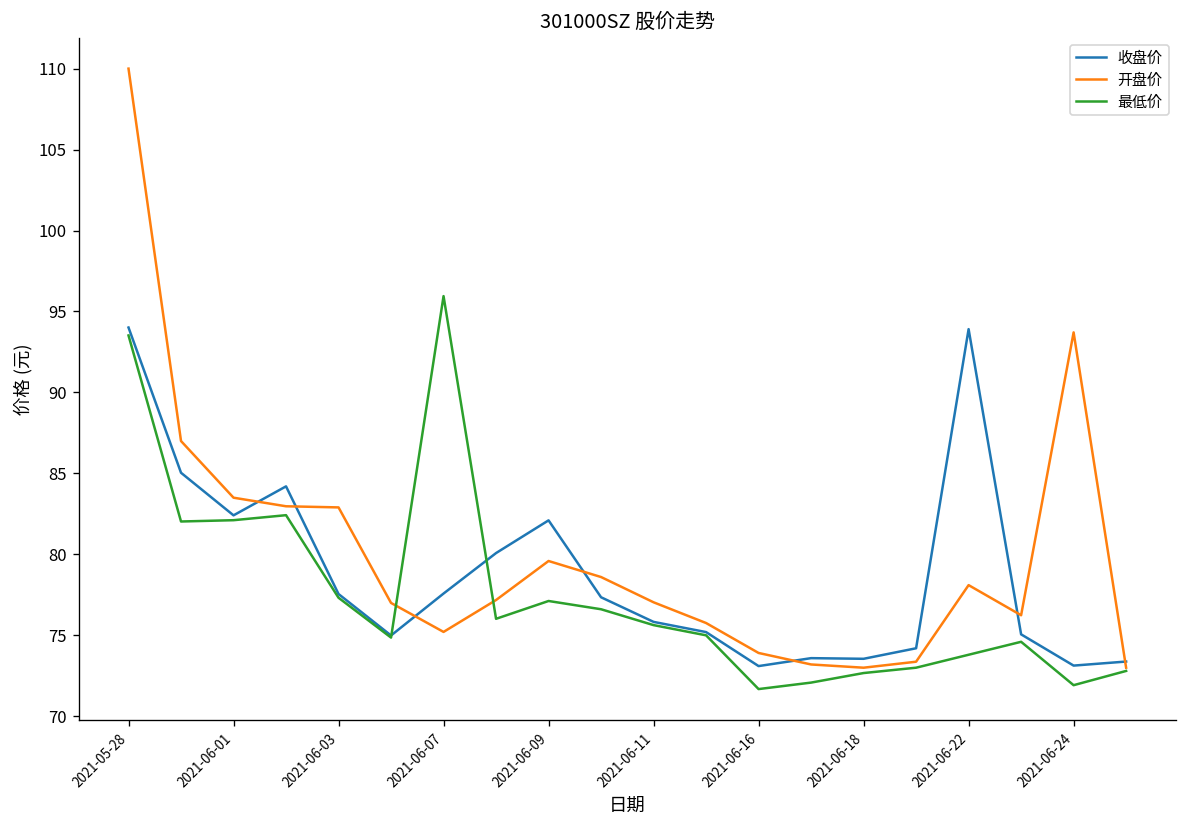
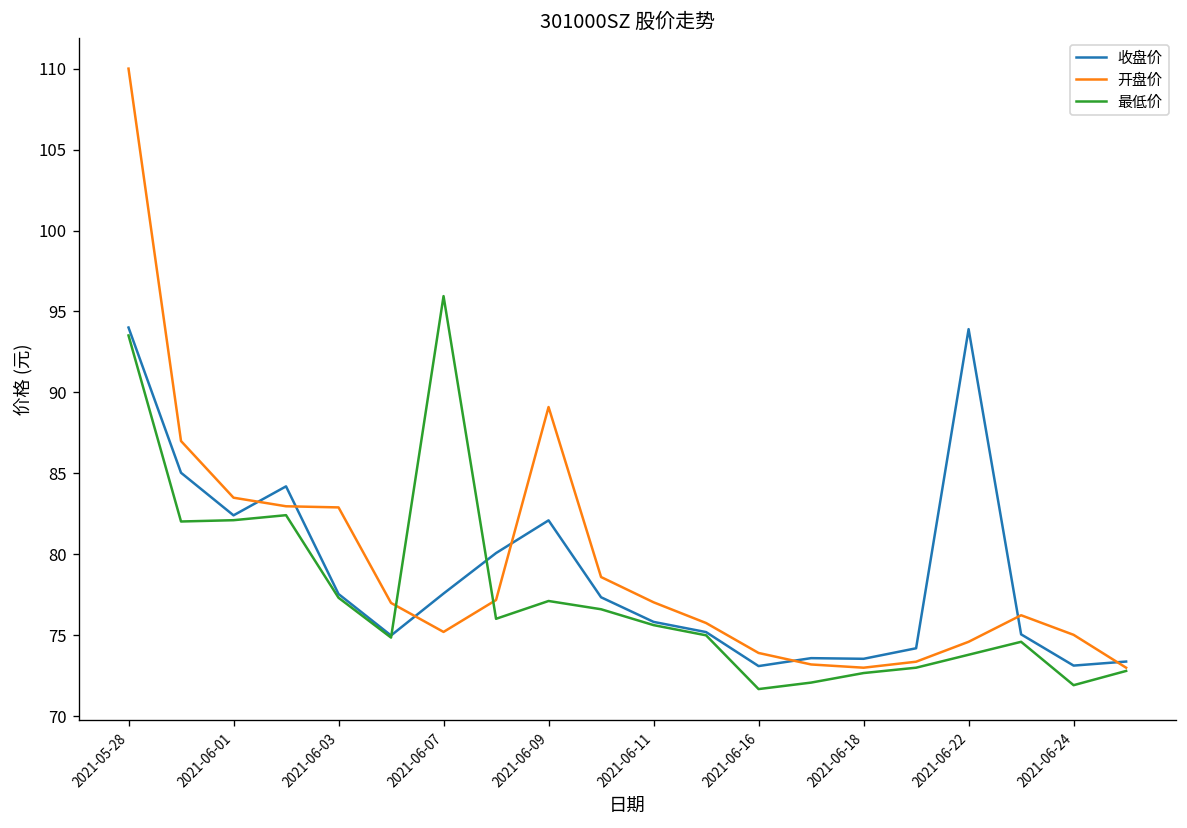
开盘价, 2021-06-09: 79.6 -> 89.1
开盘价, 2021-06-22: 78.1 -> 74.6
开盘价, 2021-06-24: 93.7 -> 75.0
